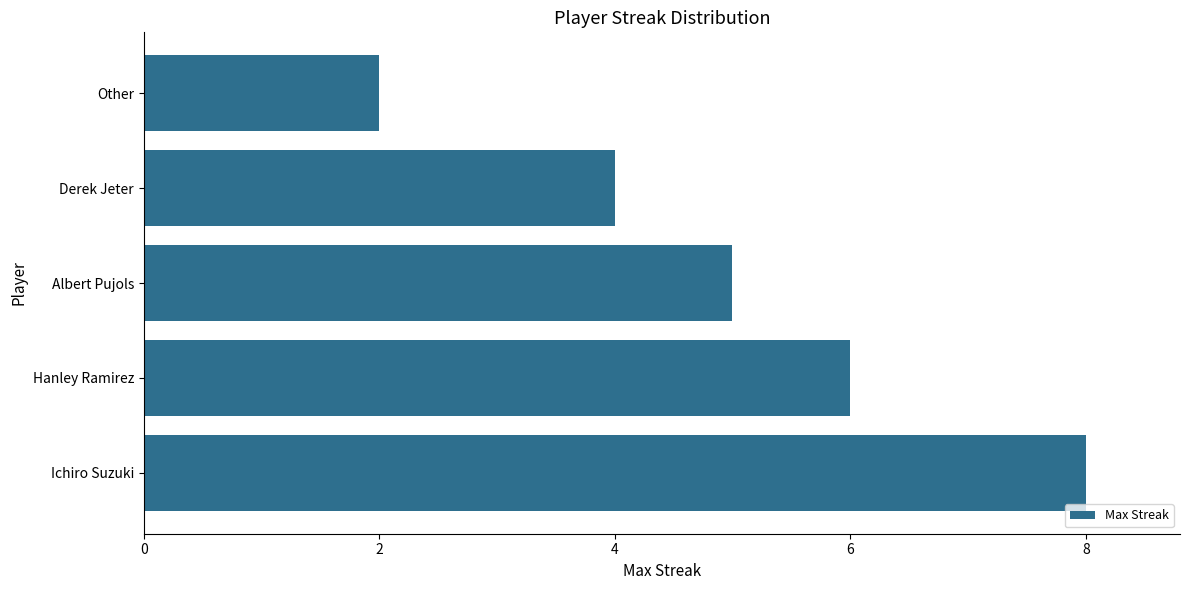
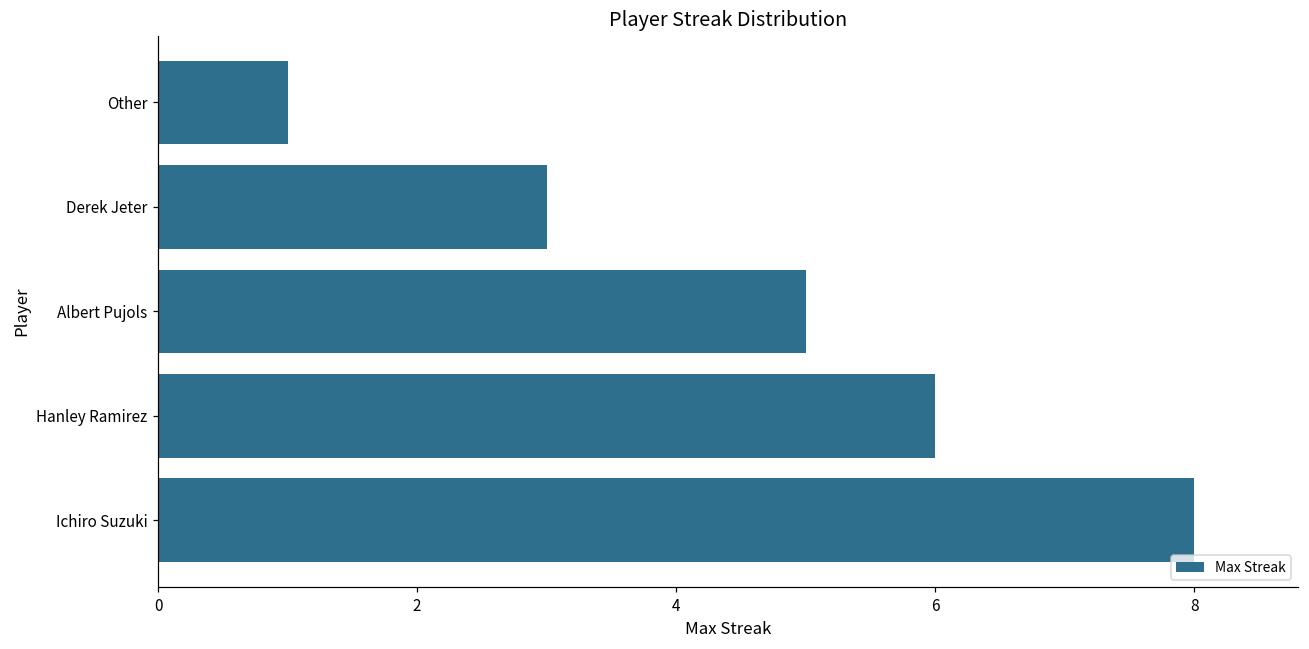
Other: 2 -> 1
Derek Jeter: 4 -> 3
